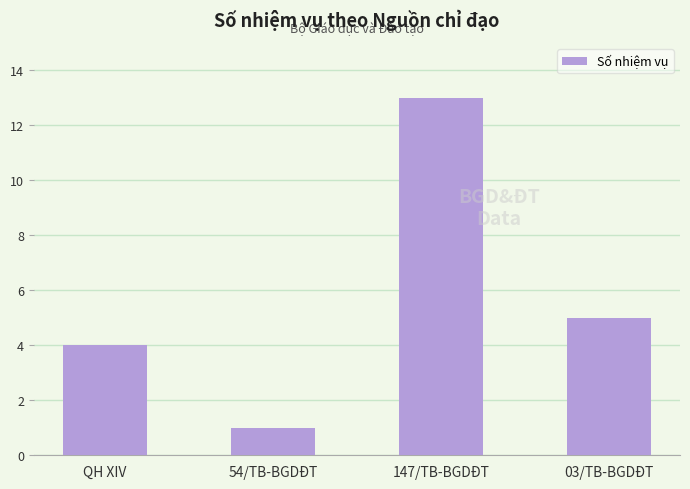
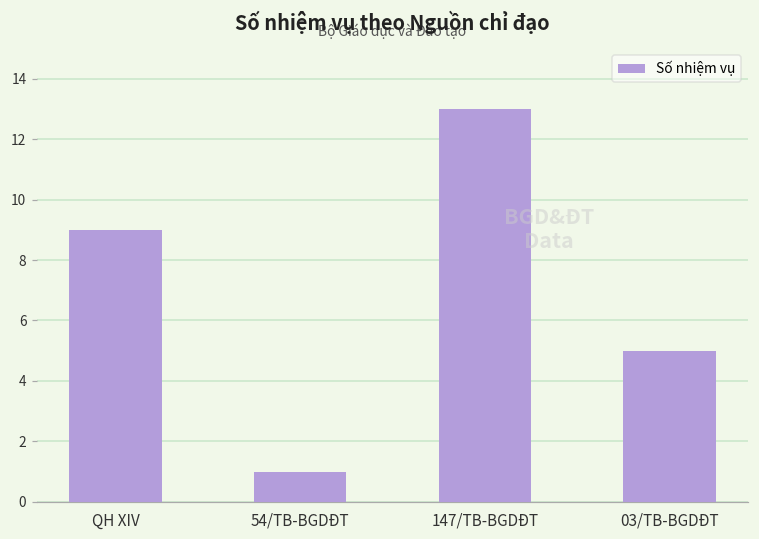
QH XIV: 4 -> 9
